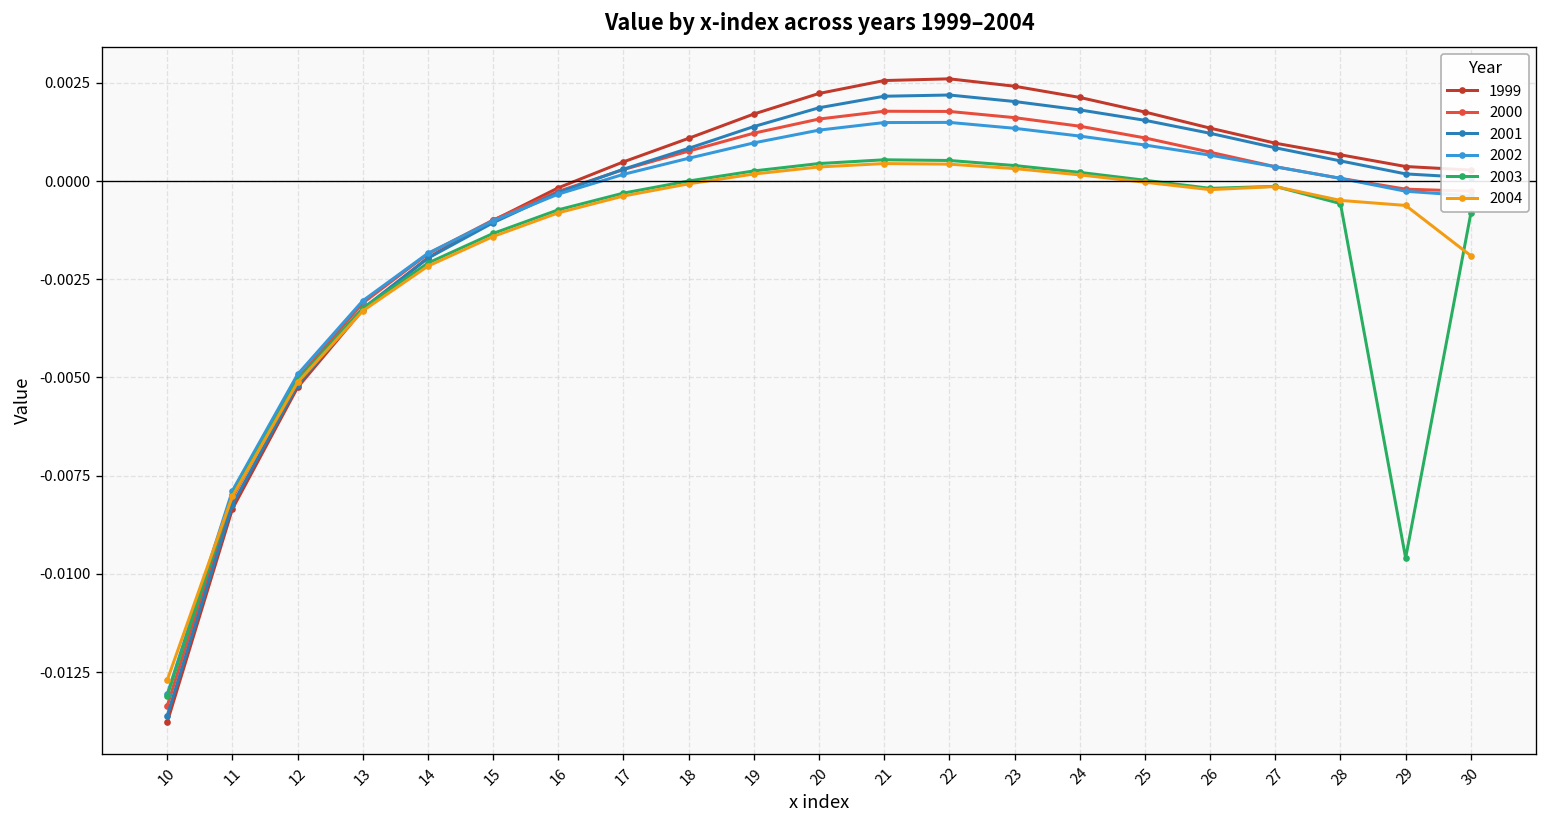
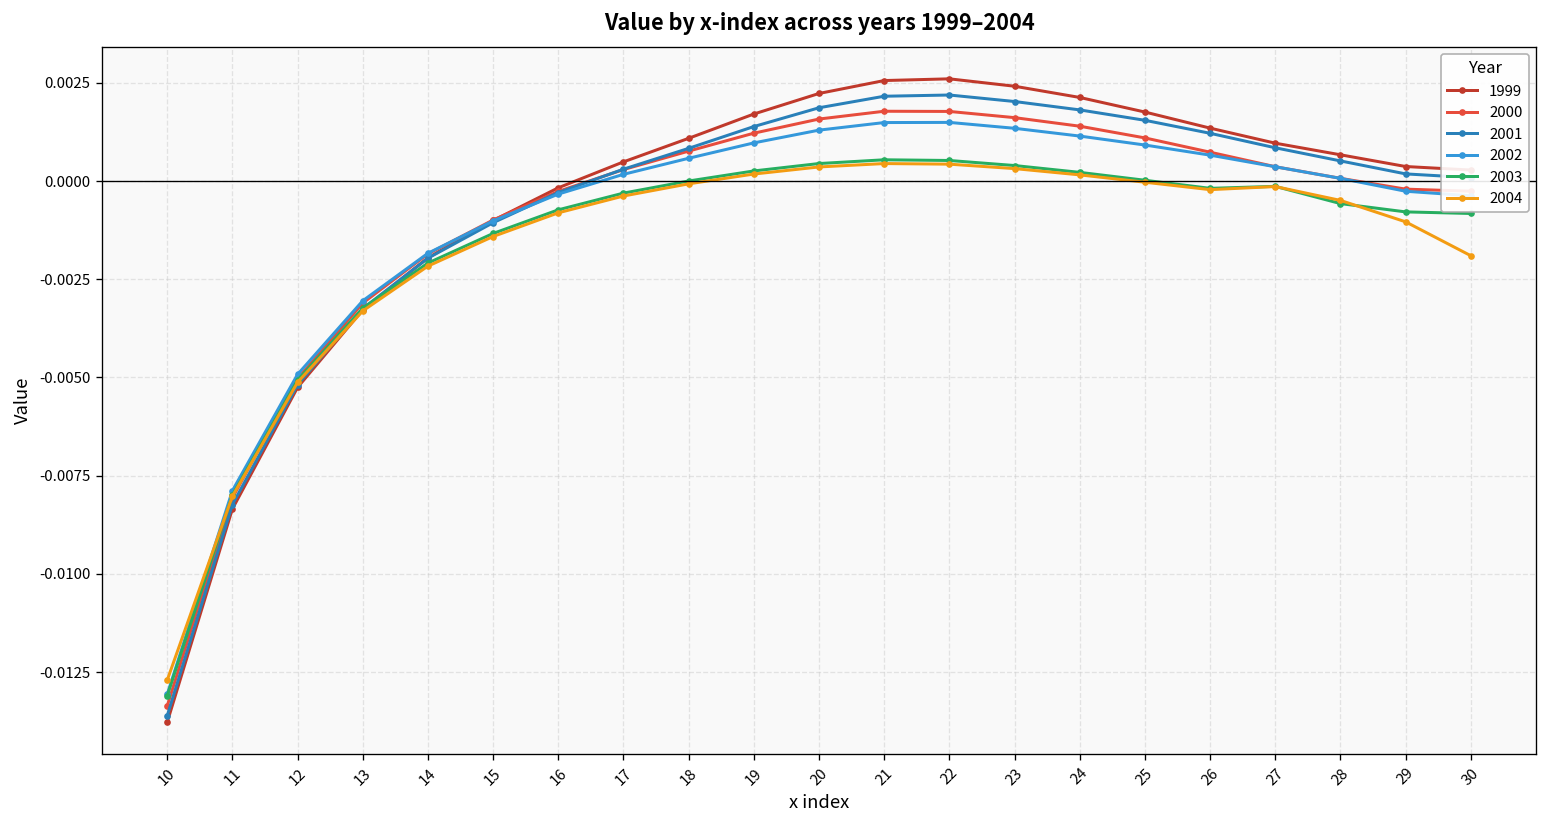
2003, 29: -0.0096 -> -0.0008
2004, 29: -0.0006 -> -0.0010
